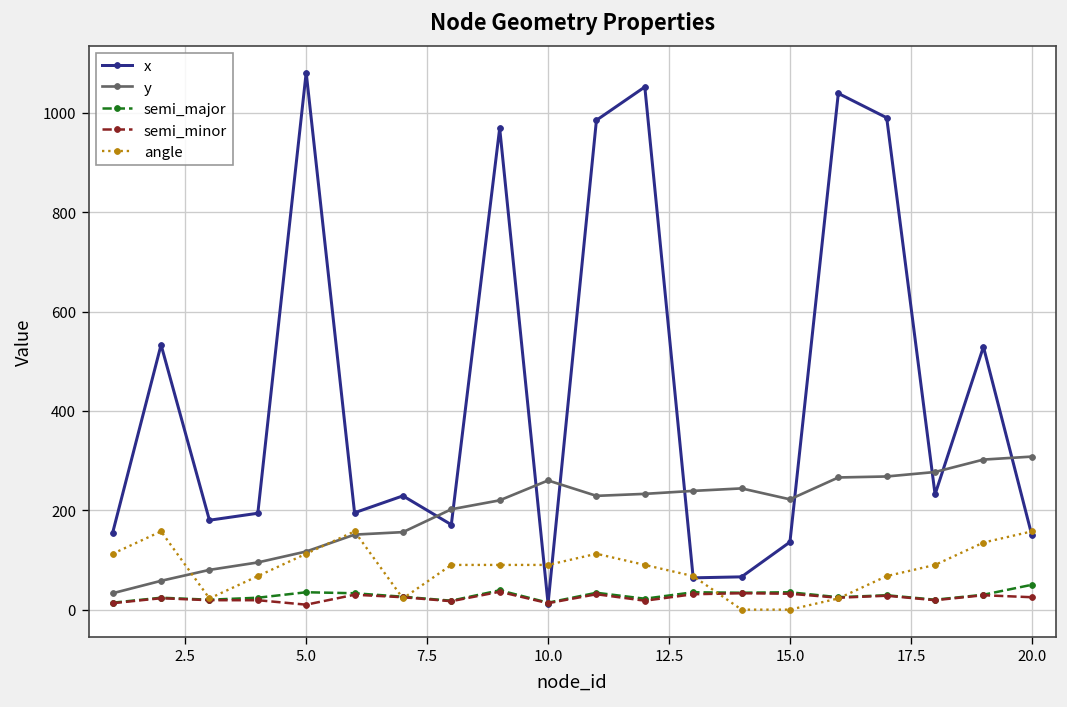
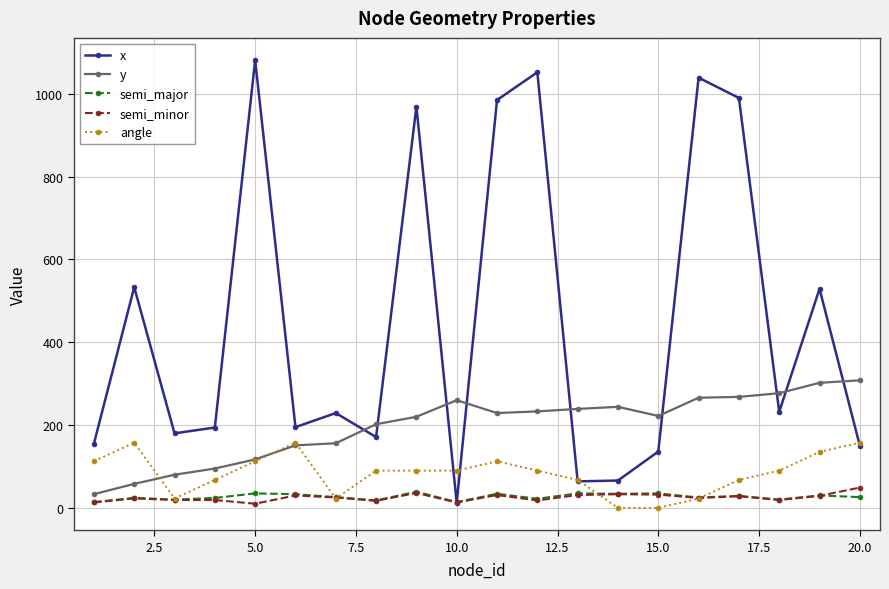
semi_major, 20.0: 50 -> 30
semi_minor, 20.0: 30 -> 50
